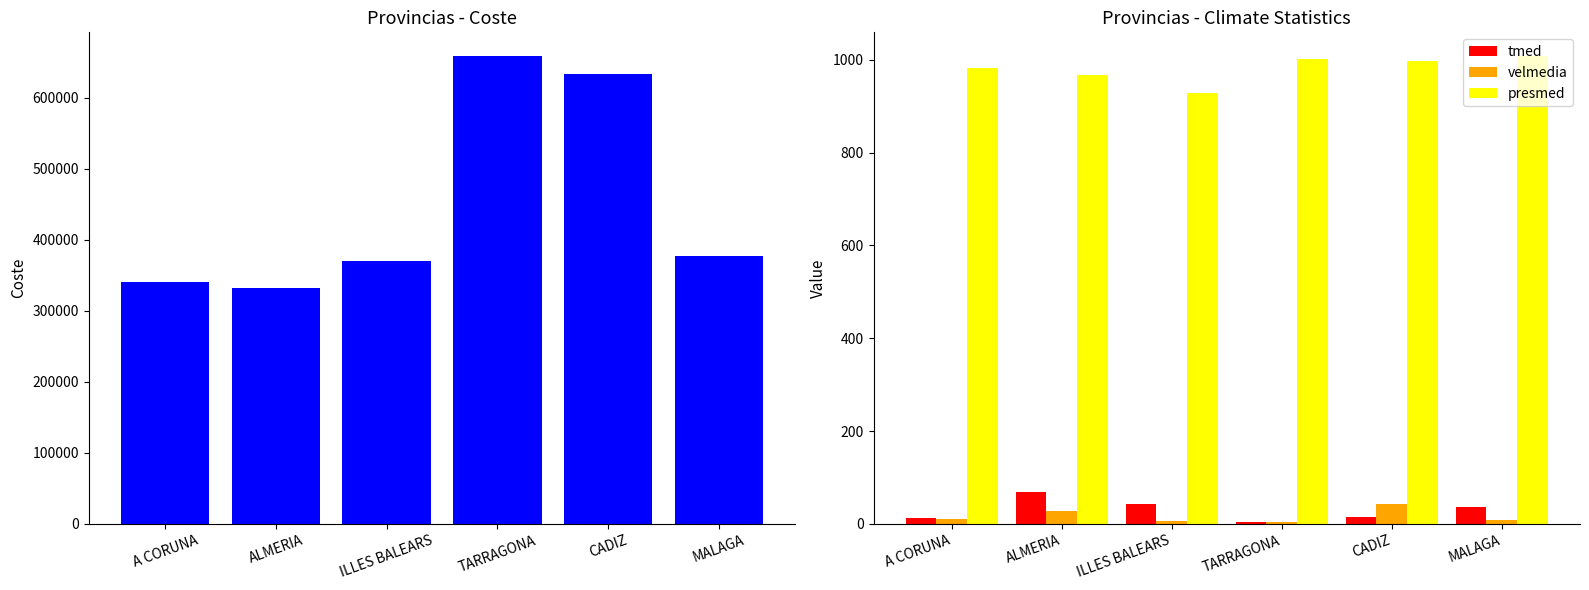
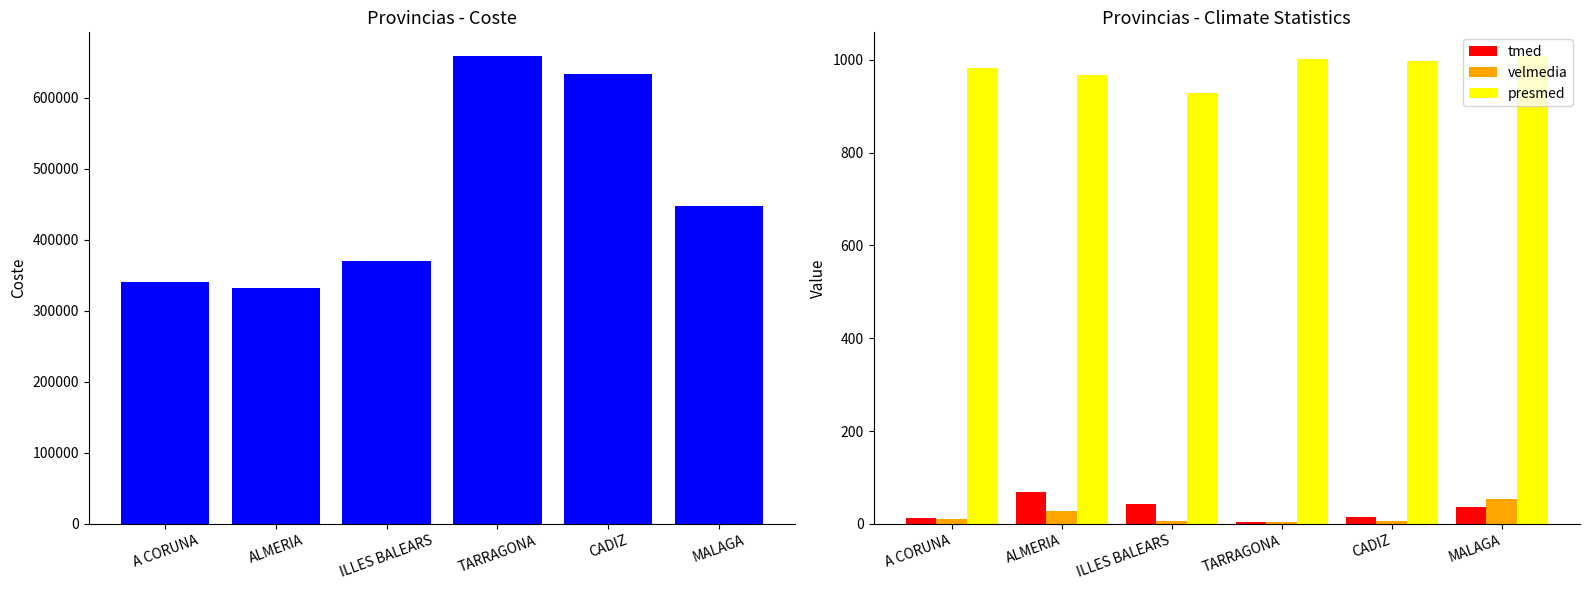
Provincias - Coste, MALAGA: 380000 -> 450000
Provincias - Climate Statistics, velmedia, CADIZ: 40 -> 10
Provincias - Climate Statistics, velmedia, MALAGA: 10 -> 50
